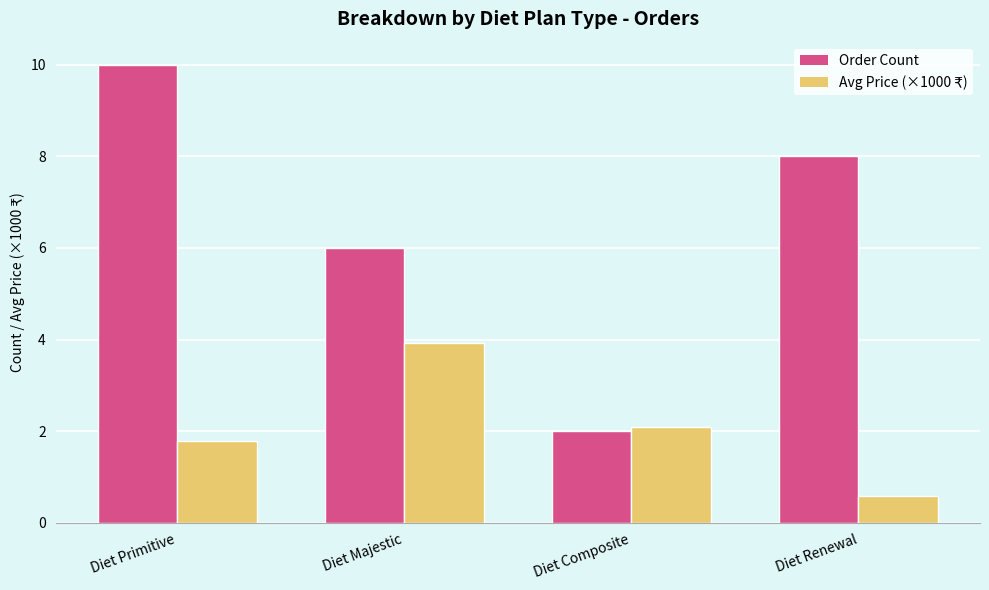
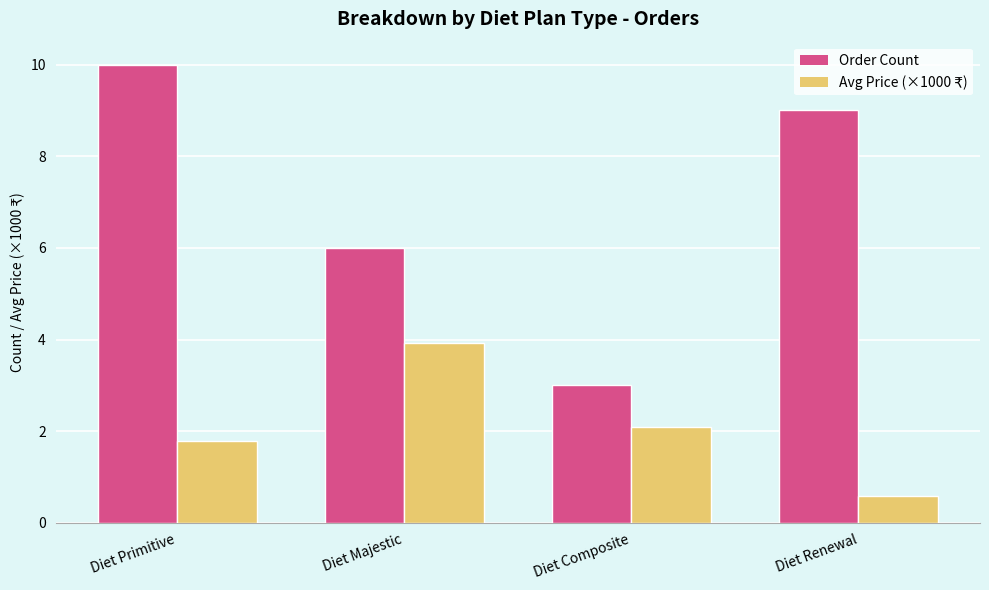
Order Count, Diet Composite: 2 -> 3
Order Count, Diet Renewal: 8 -> 9
